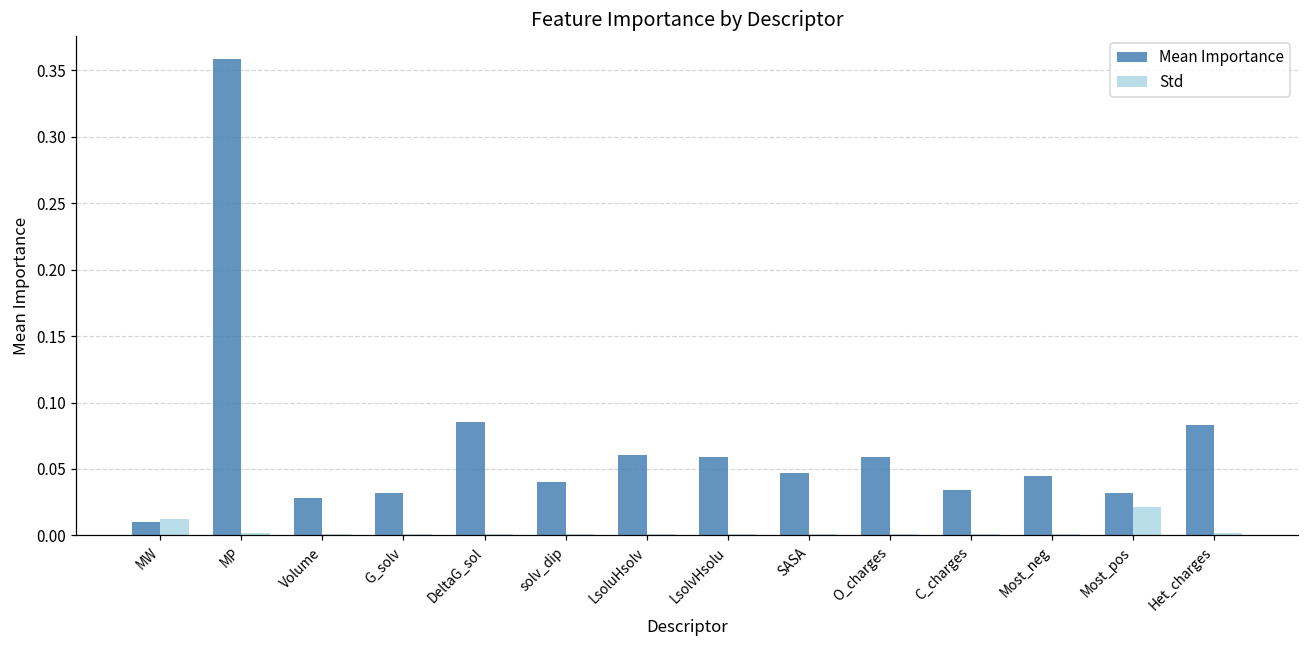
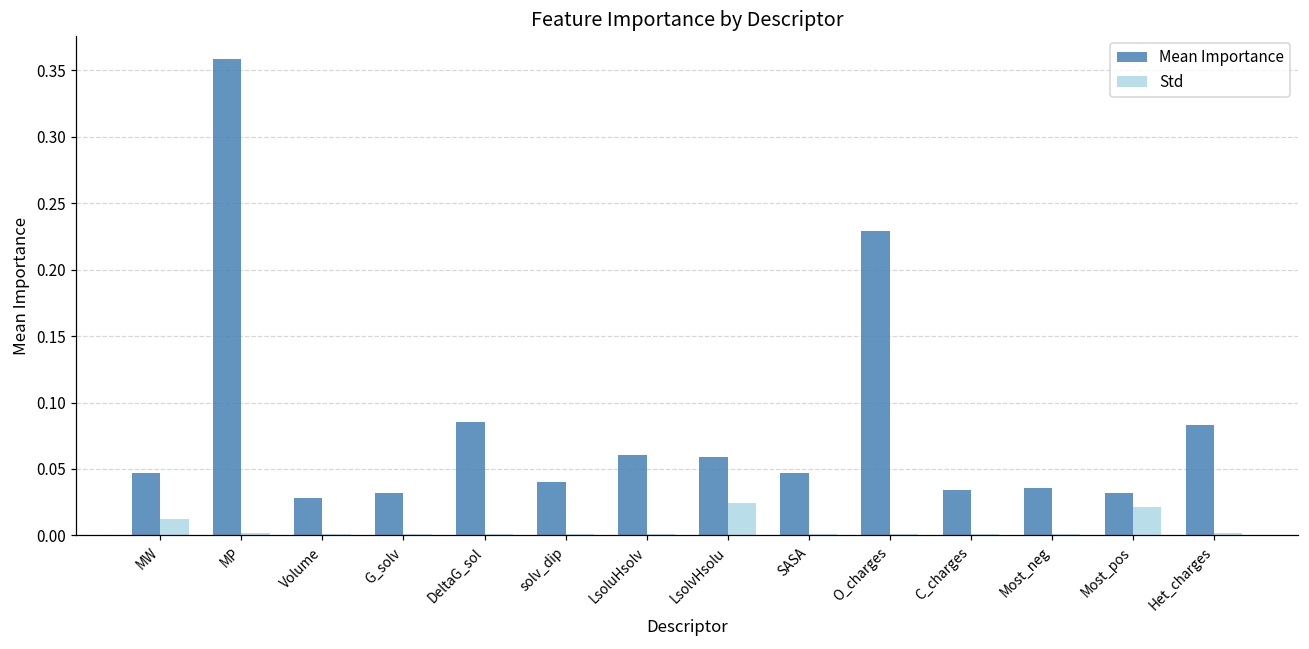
Mean Importance, MW: 0.010 -> 0.047
Std, LsolvHsolu: 0.001 -> 0.024
Mean Importance, O_charges: 0.059 -> 0.229
Mean Importance, Most_neg: 0.045 -> 0.035
